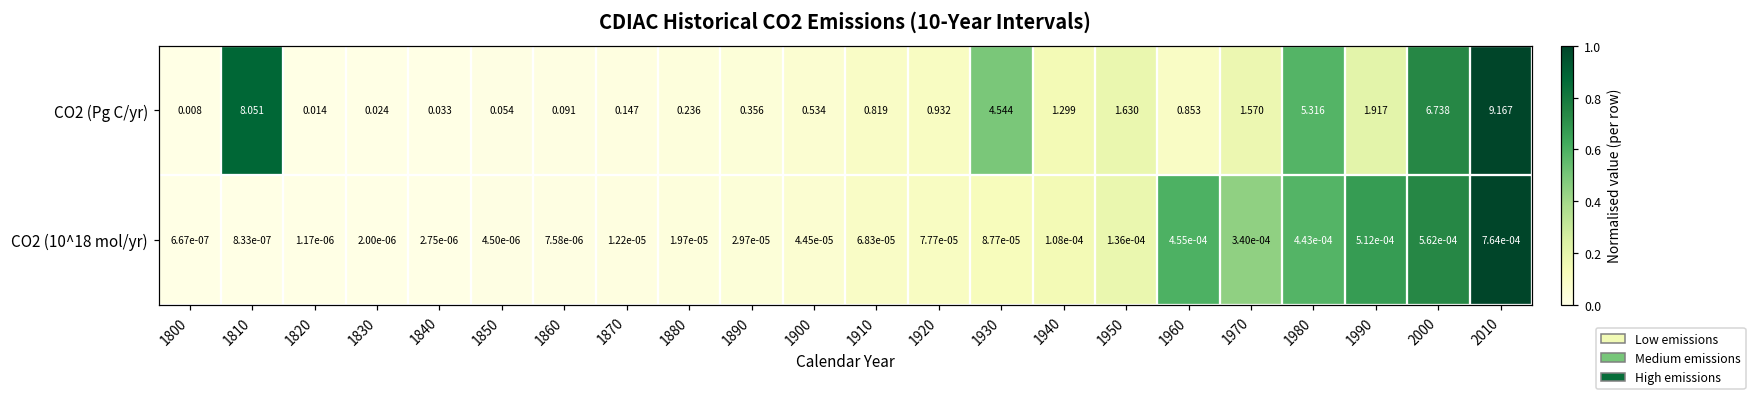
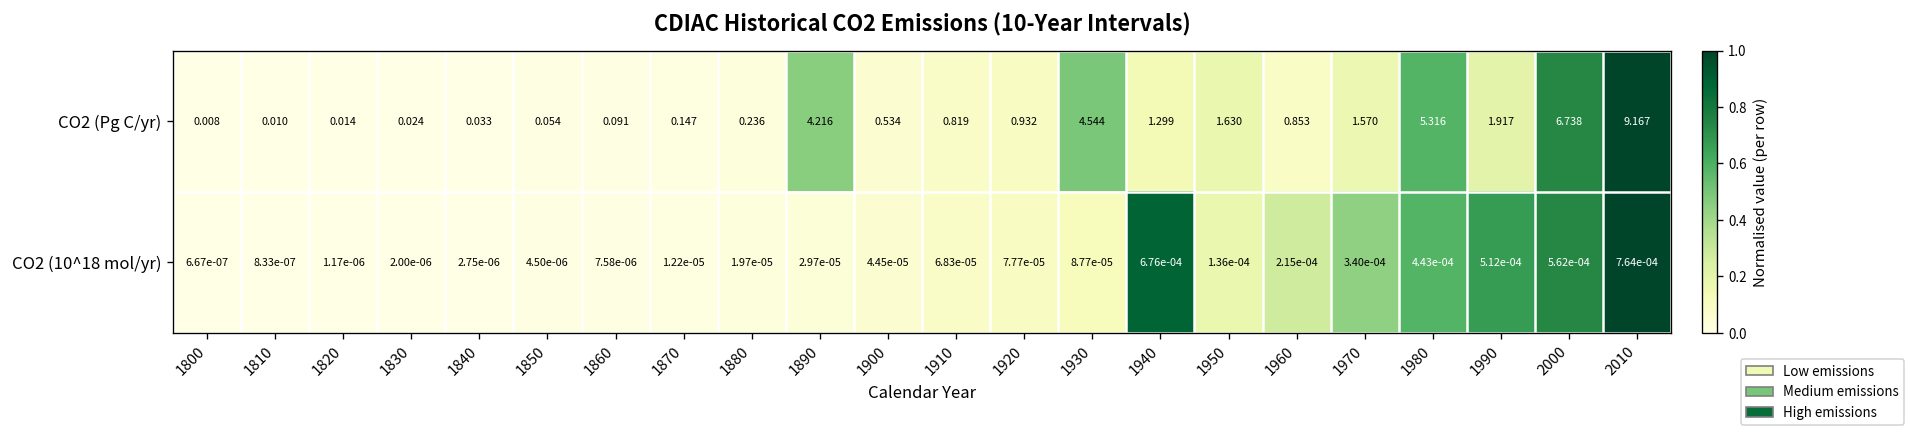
CO2 (Pg C/yr), 1810: 8.051 -> 0.010
CO2 (Pg C/yr), 1890: 0.356 -> 4.216
CO2 (10^18 mol/yr), 1940: 1.08e-04 -> 6.76e-04
CO2 (10^18 mol/yr), 1960: 4.55e-04 -> 2.15e-04
